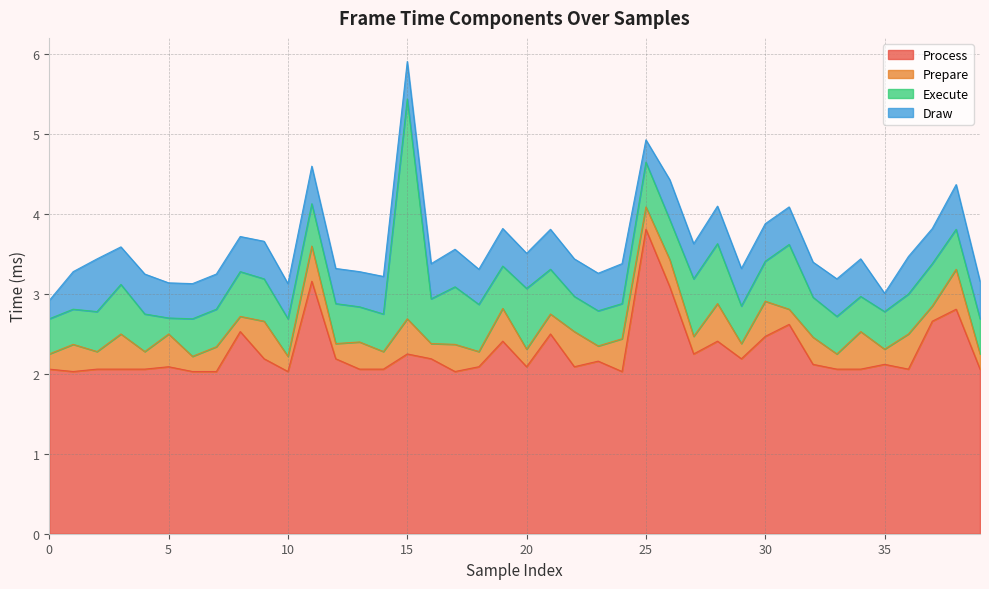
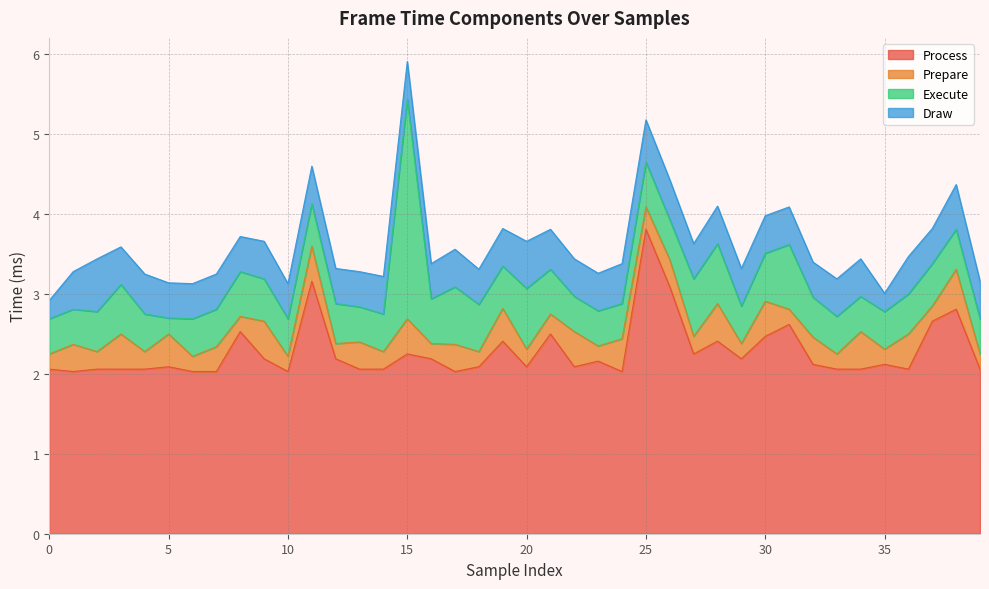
Draw, 20: 0.4 -> 0.6
Draw, 25: 0.3 -> 0.5
Execute, 30: 0.5 -> 0.6
